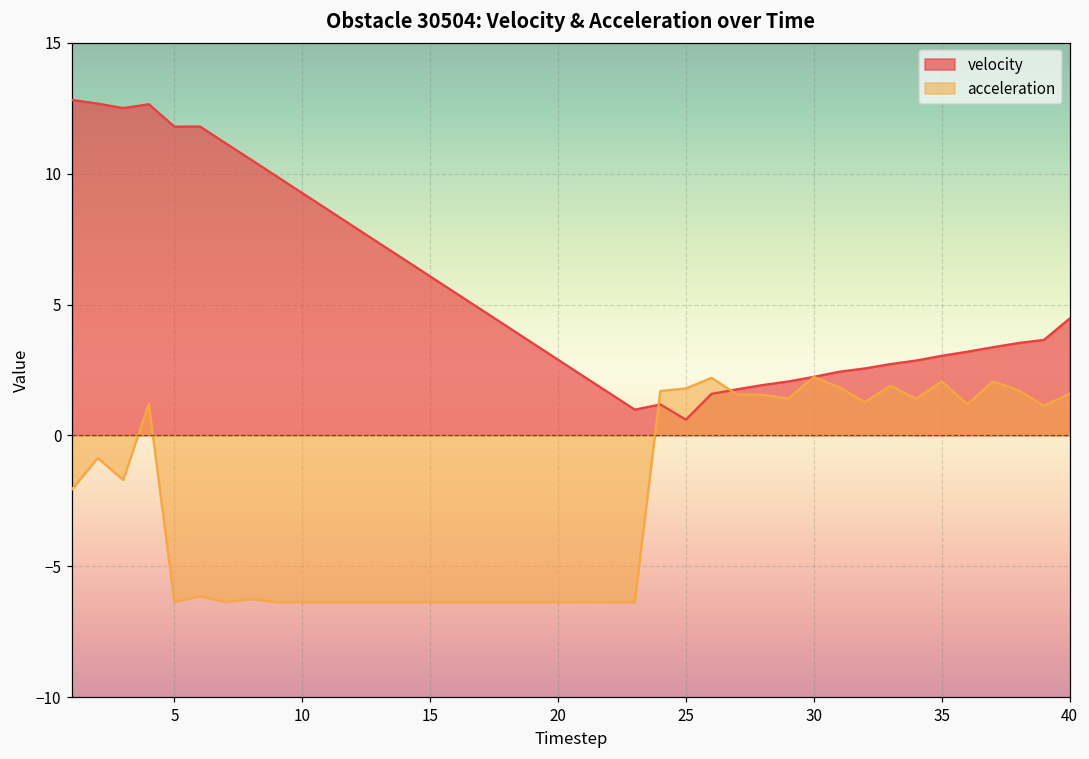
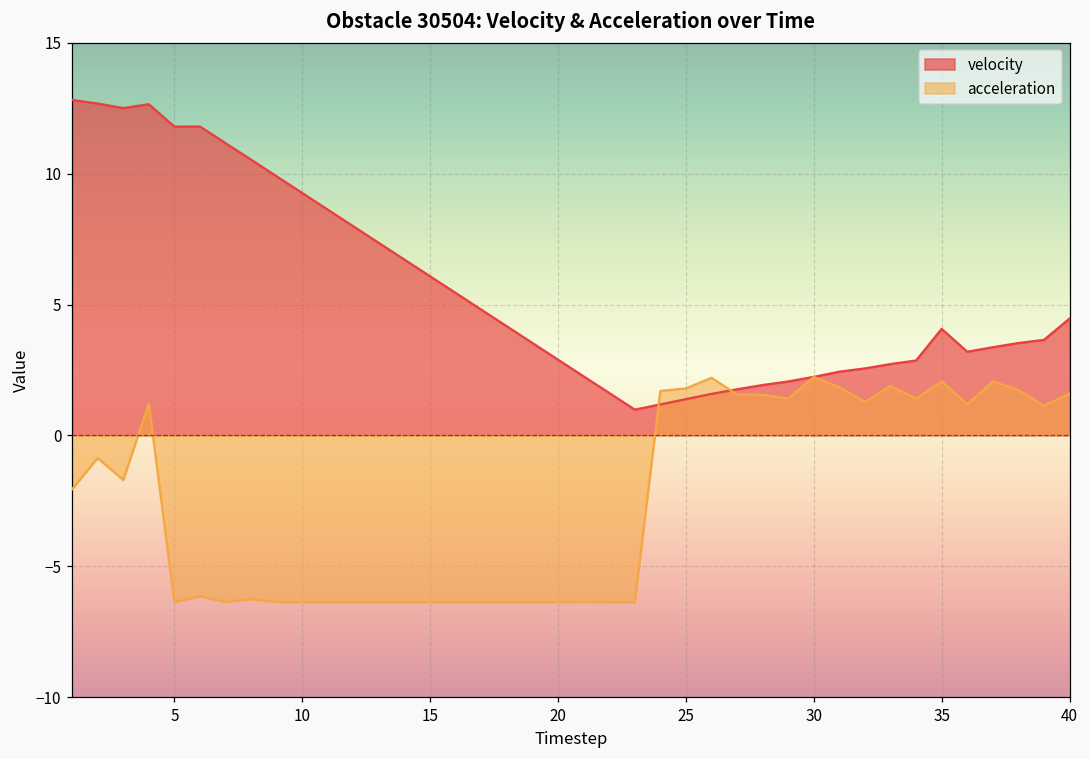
velocity, 25: 0.6 -> 1.4
velocity, 35: 3.0 -> 4.1
